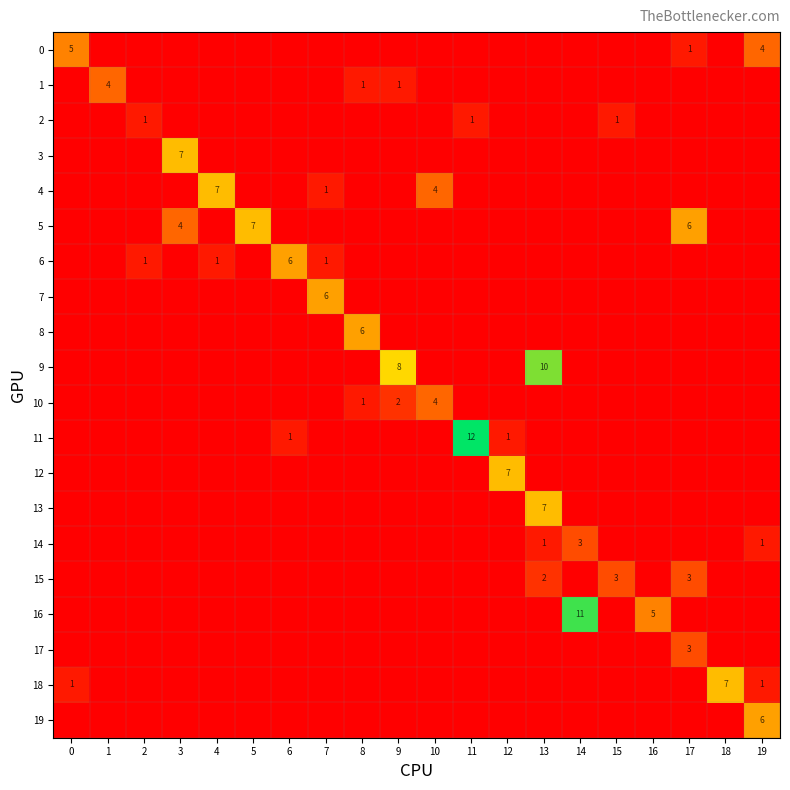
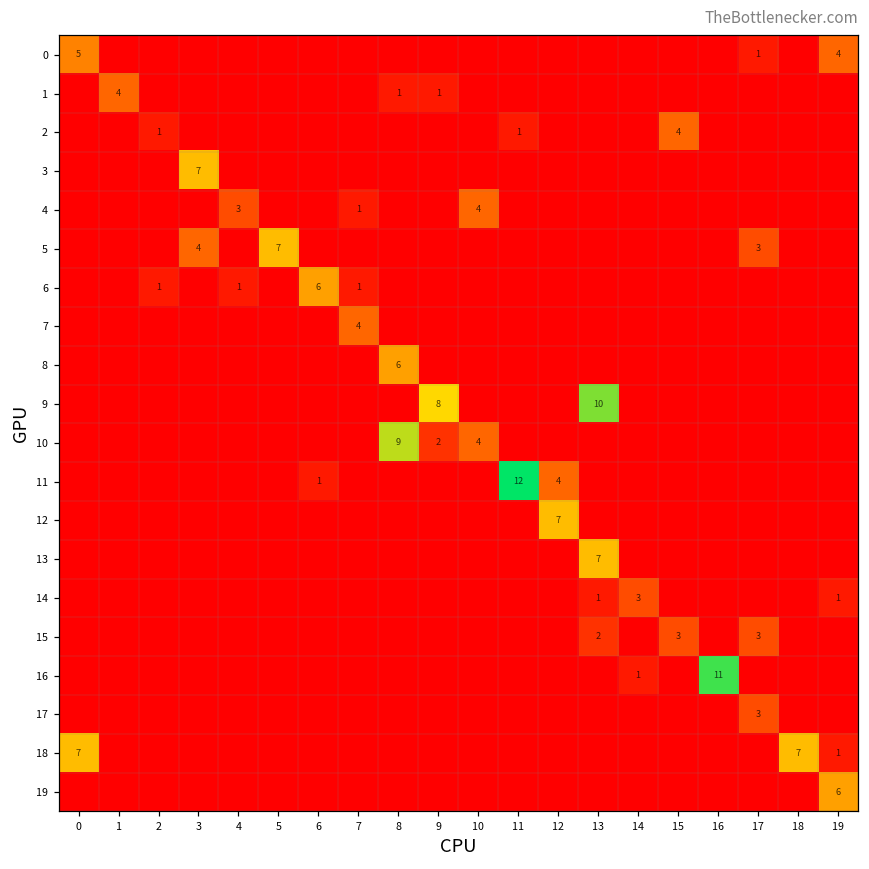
2, 15: 1 -> 4
4, 4: 7 -> 3
5, 17: 6 -> 3
7, 7: 6 -> 4
10, 8: 1 -> 9
11, 12: 1 -> 4
16, 14: 11 -> 1
16, 16: 5 -> 11
18, 0: 1 -> 7
